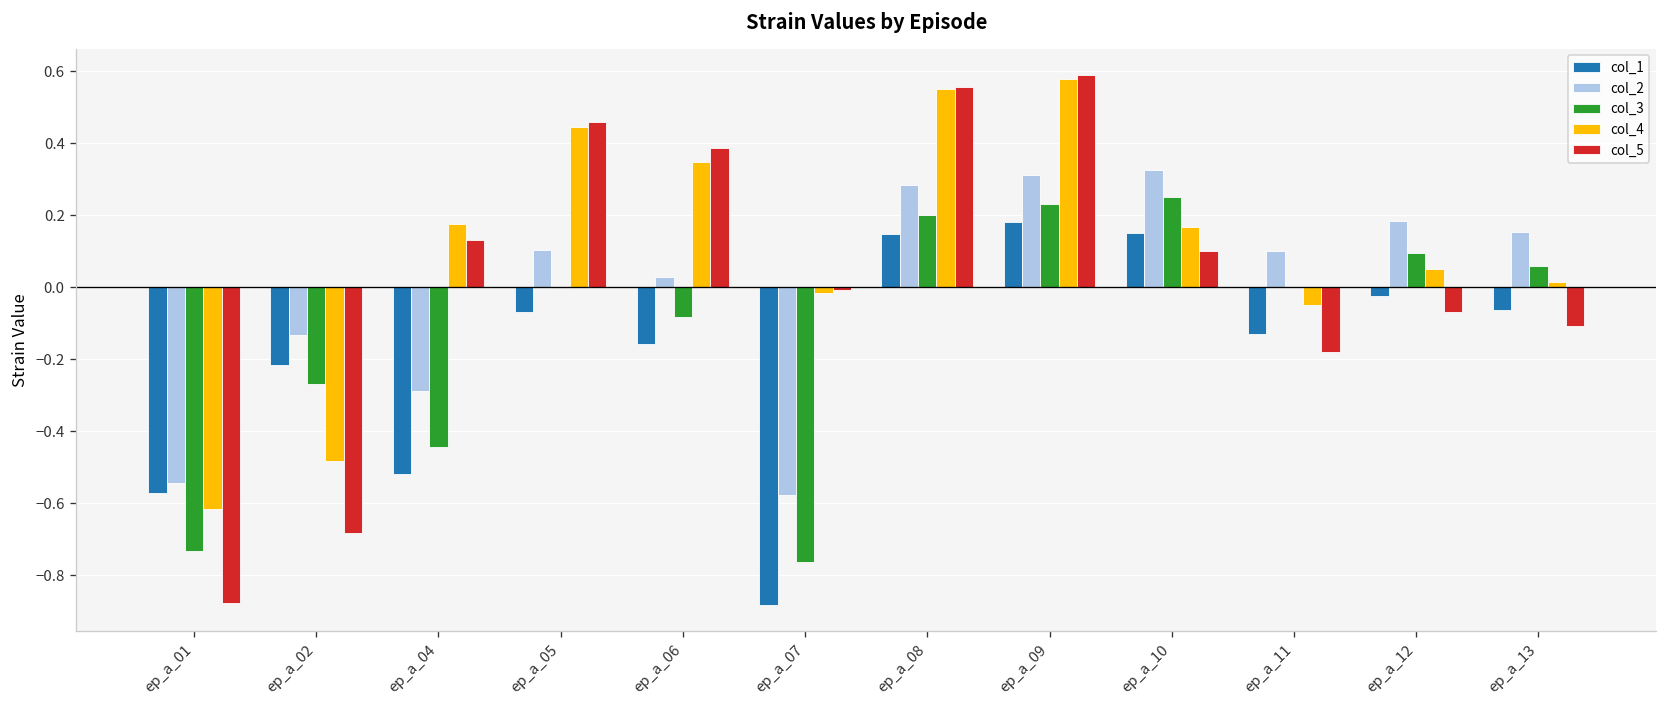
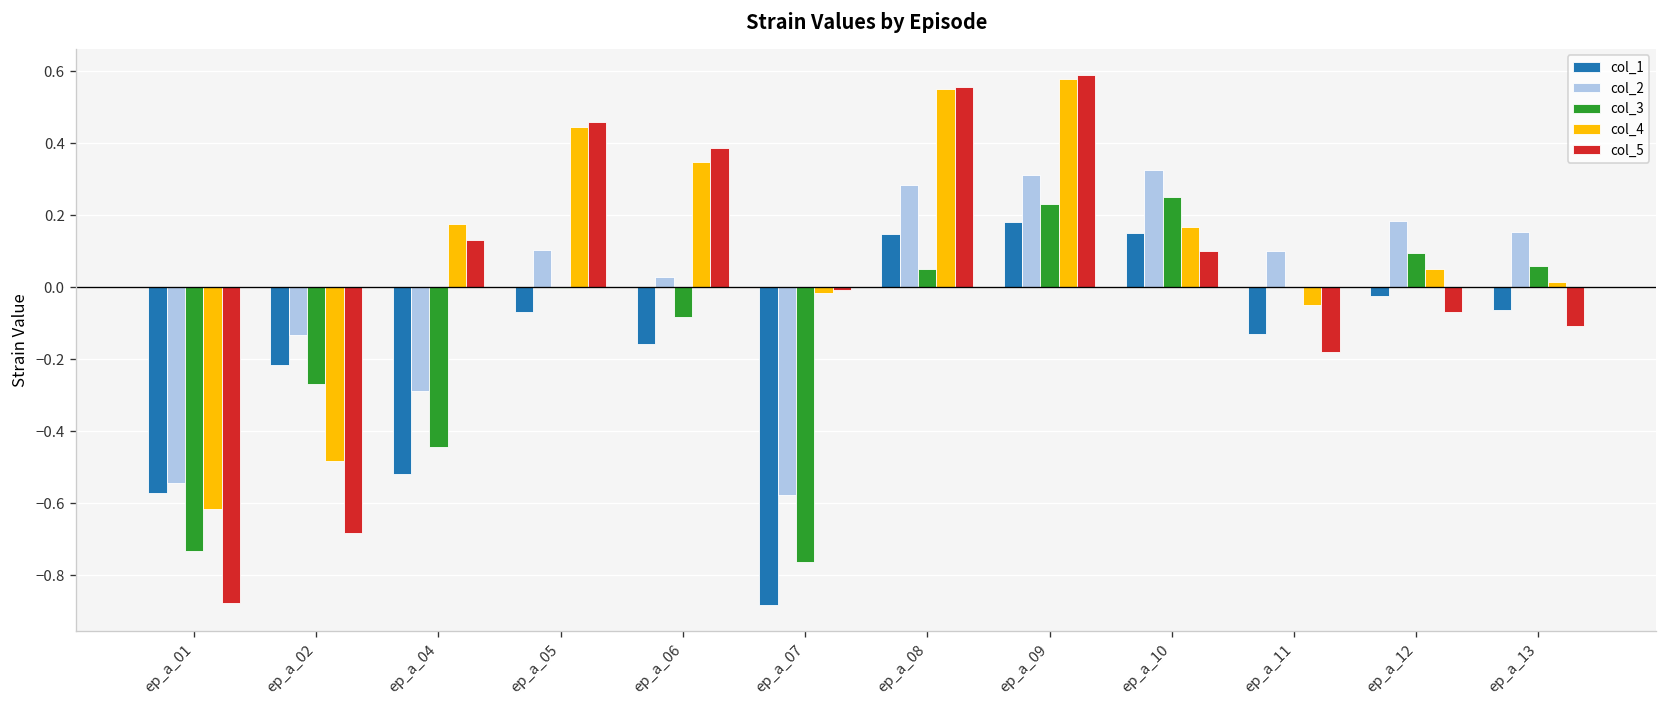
col_3, ep_a_08: 0.20 -> 0.05
